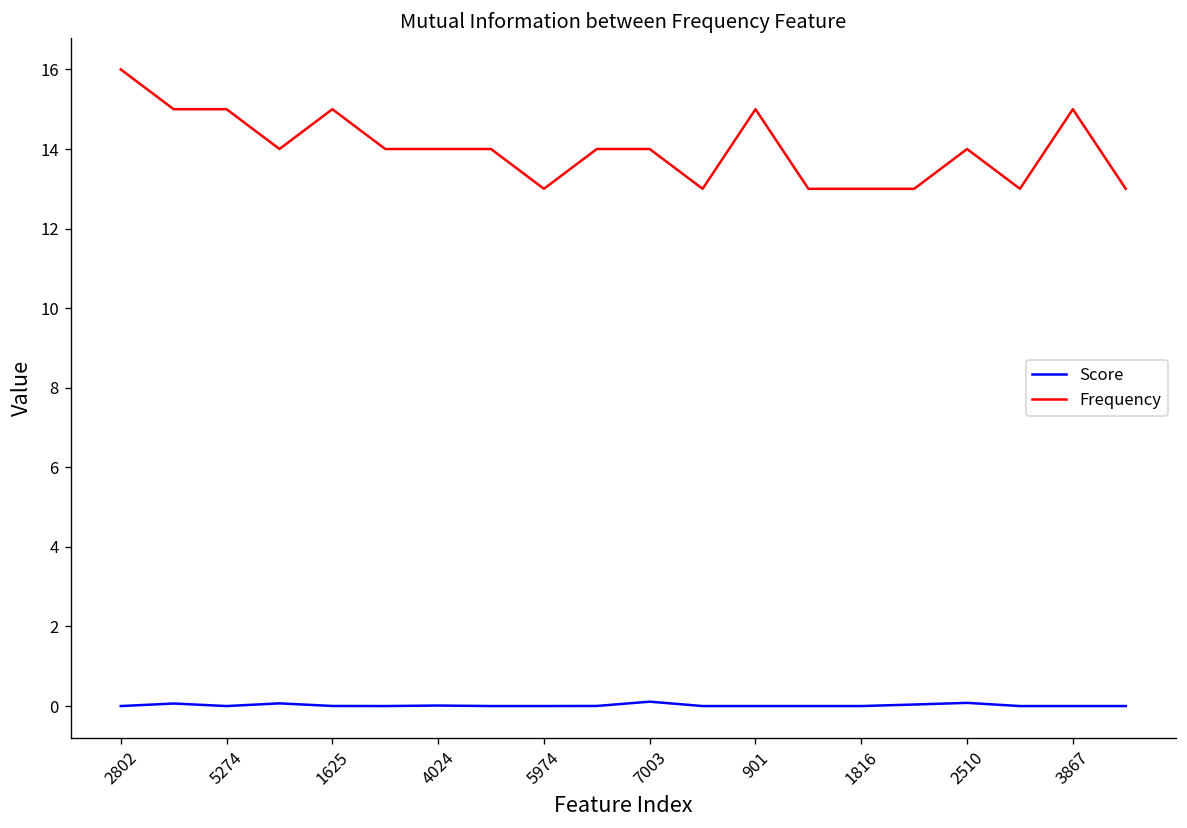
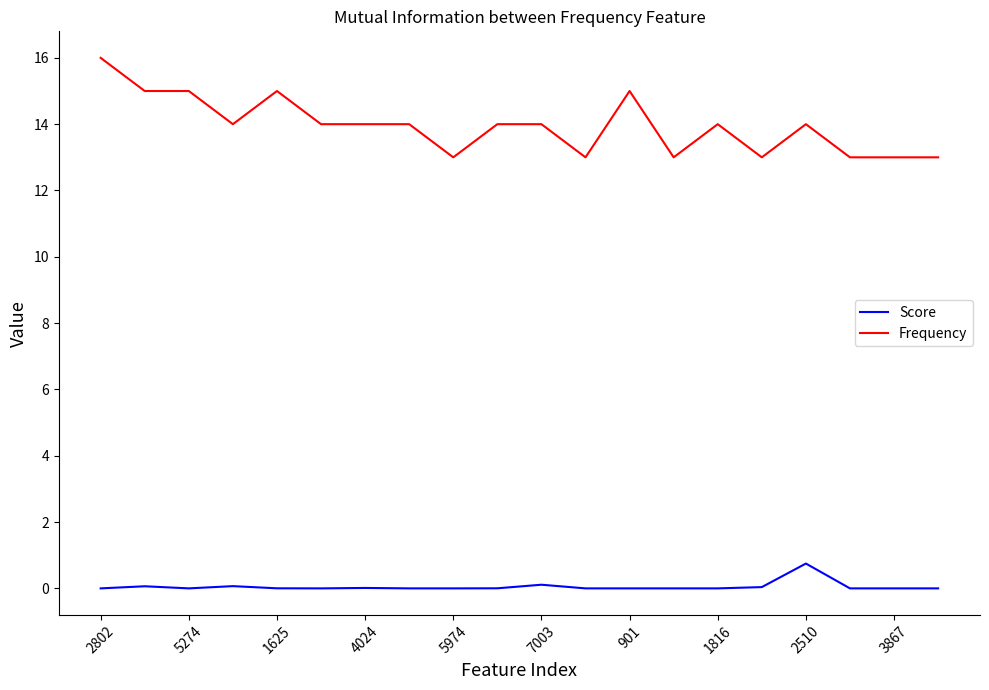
Frequency, 1816: 13 -> 14
Score, 2510: 0.1 -> 0.7
Frequency, 3867: 15 -> 13
